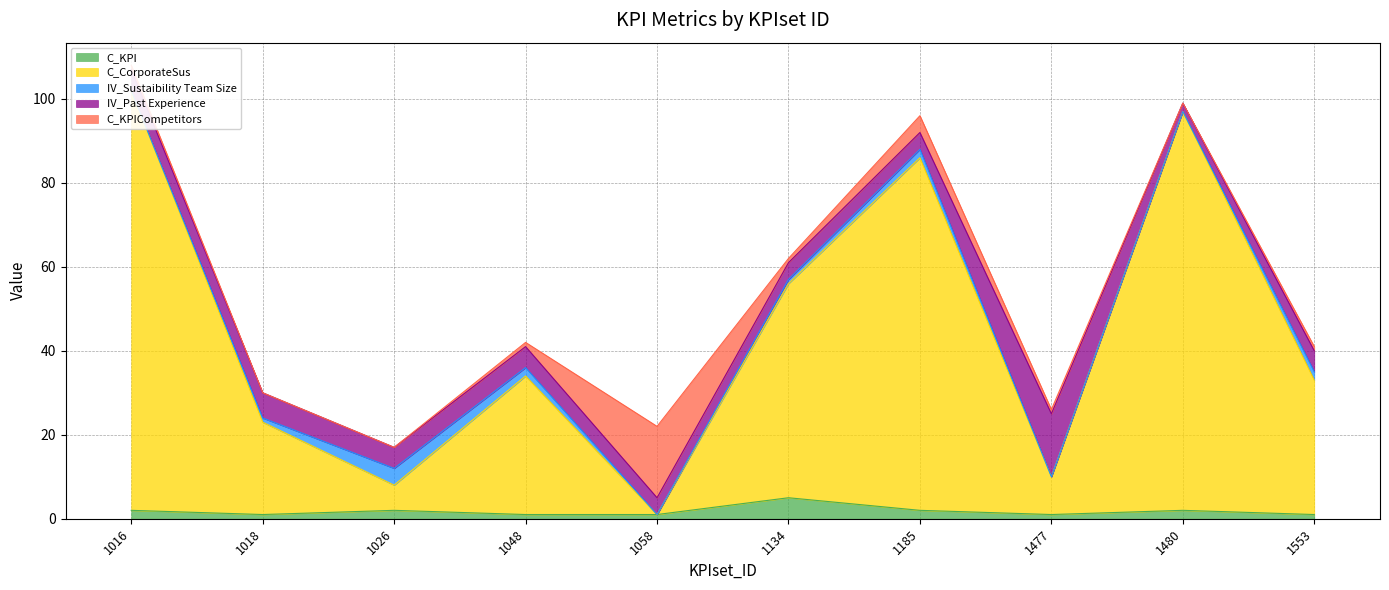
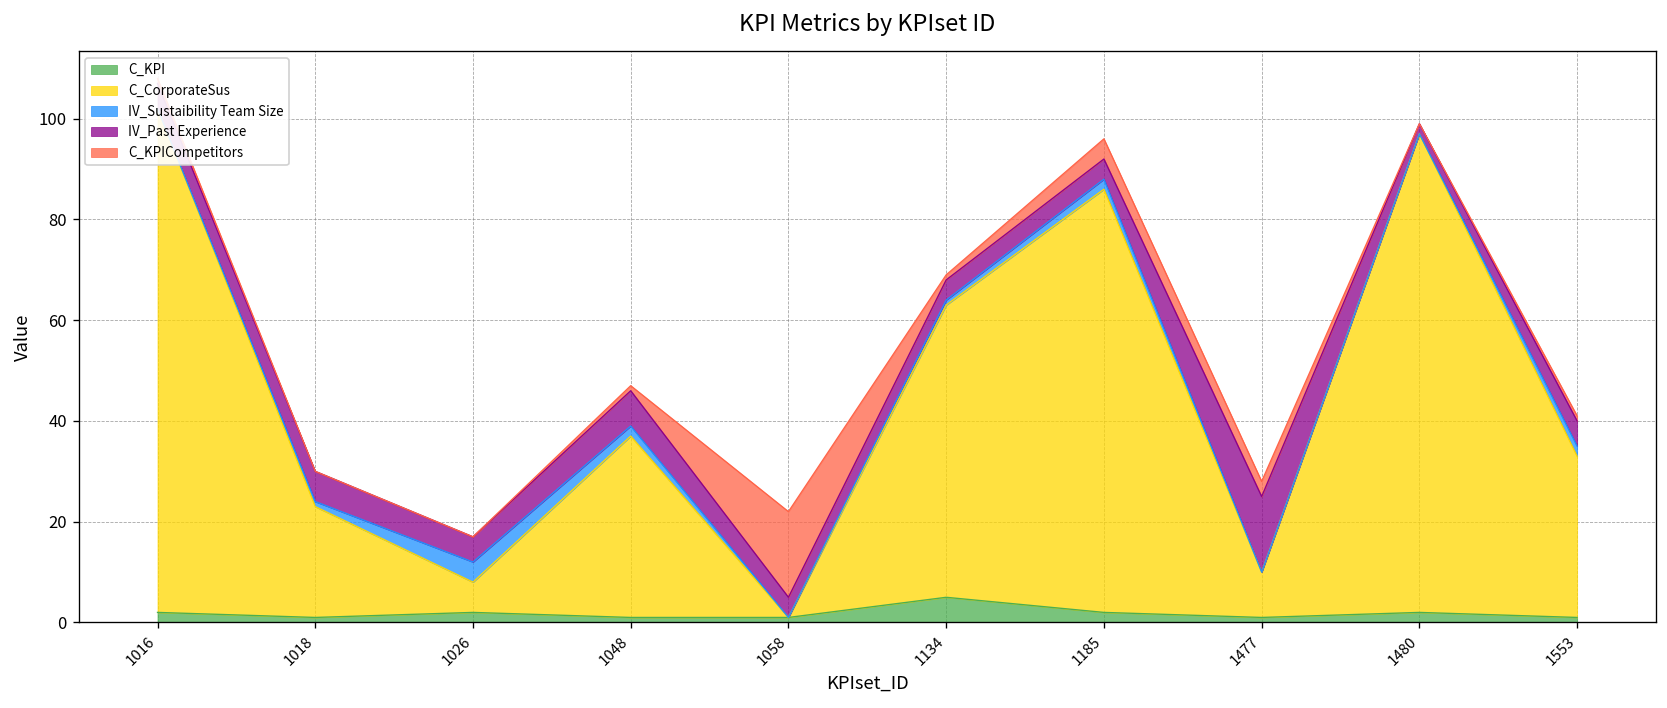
C_CorporateSus, 1048: 33 -> 36
IV_Past Experience, 1048: 5 -> 7
C_CorporateSus, 1134: 51 -> 58
C_KPICompetitors, 1477: 1 -> 3
